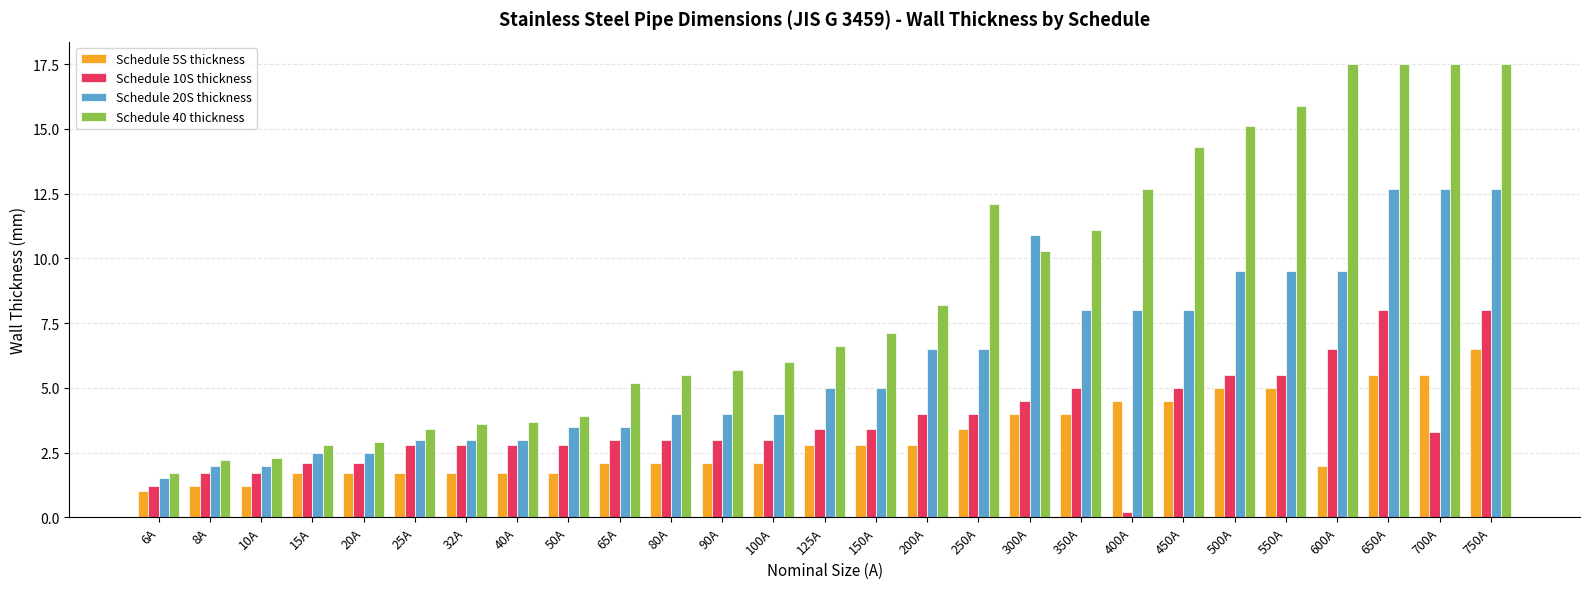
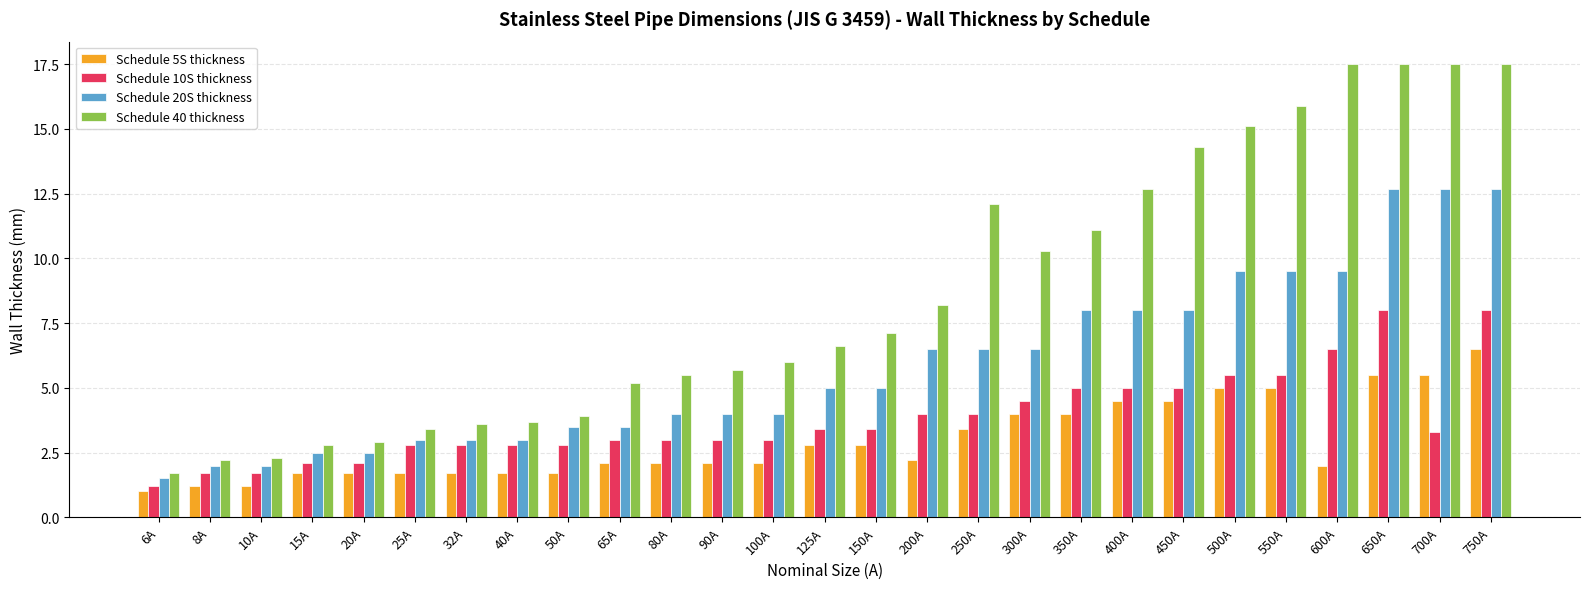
Schedule 5S thickness, 200A: 2.8 -> 2.2
Schedule 20S thickness, 300A: 10.9 -> 6.5
Schedule 10S thickness, 400A: 0.2 -> 5.0
